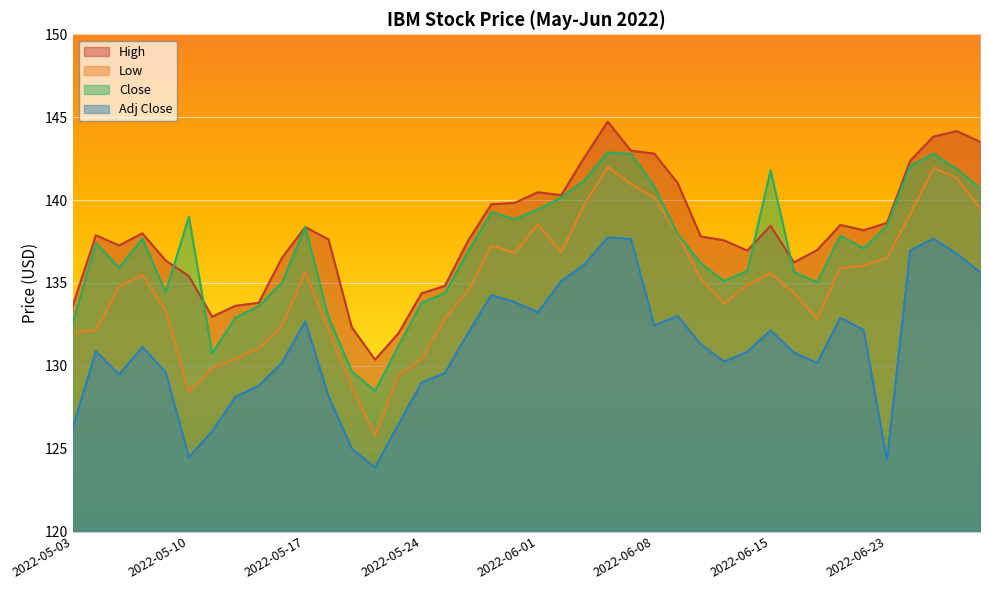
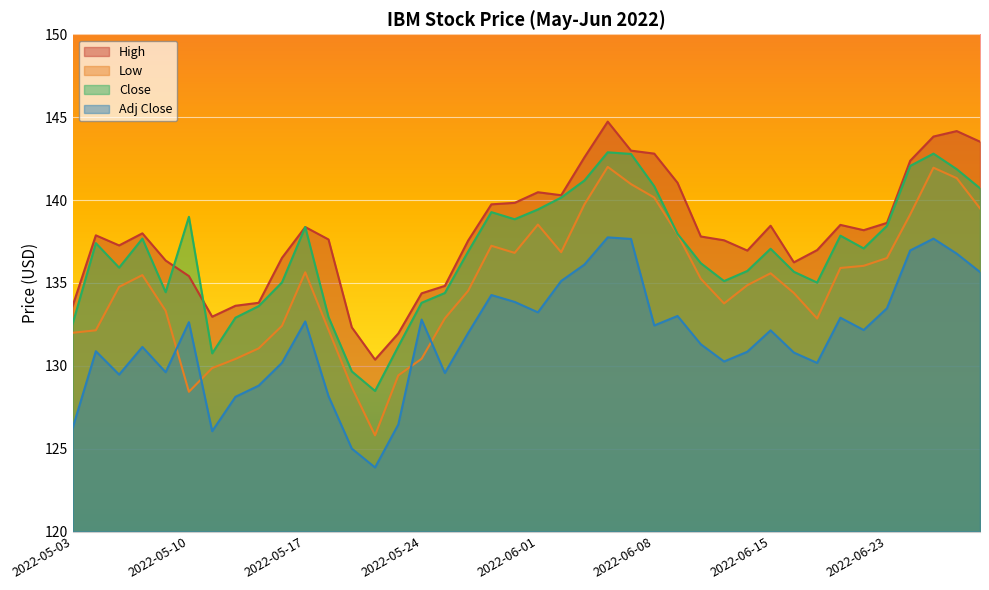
Adj Close, 2022-05-10: 124.5 -> 132.6
Adj Close, 2022-05-24: 129.0 -> 132.8
Close, 2022-06-15: 141.8 -> 137.1
Adj Close, 2022-06-23: 124.3 -> 133.5
